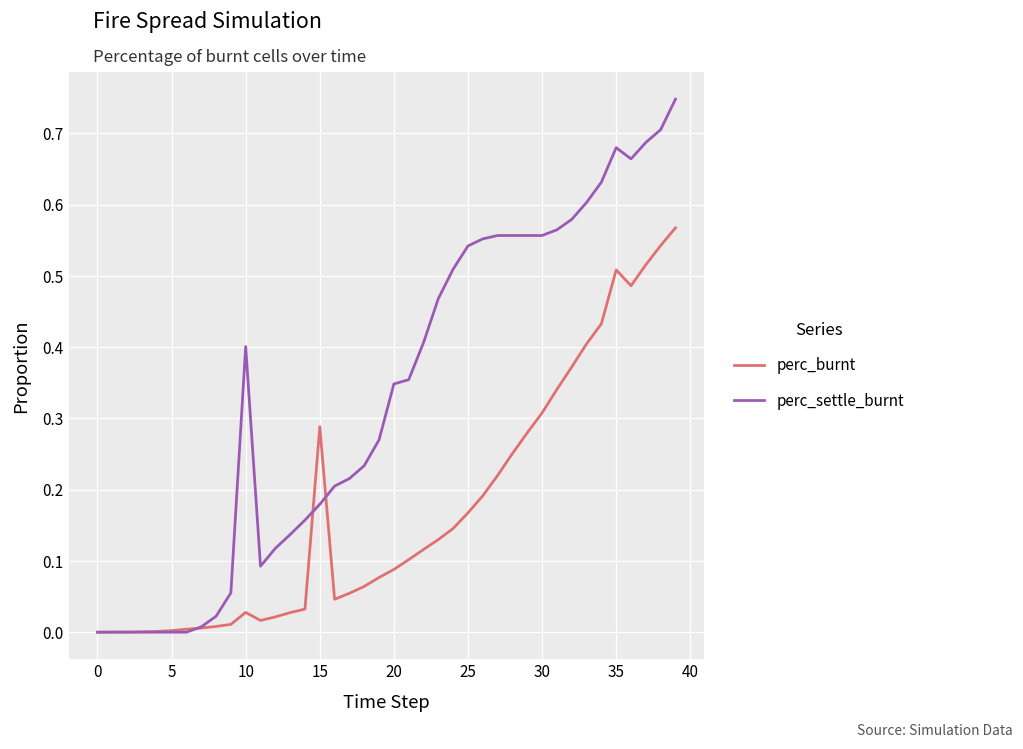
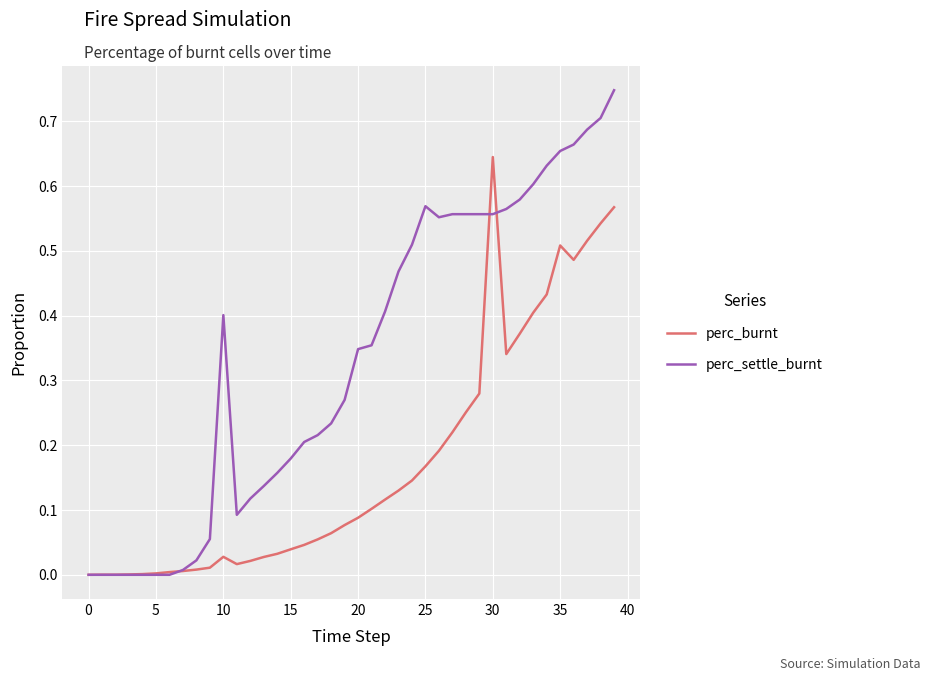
perc_burnt, 15: 0.29 -> 0.04
perc_settle_burnt, 25: 0.54 -> 0.57
perc_burnt, 30: 0.31 -> 0.64
perc_settle_burnt, 35: 0.68 -> 0.65
